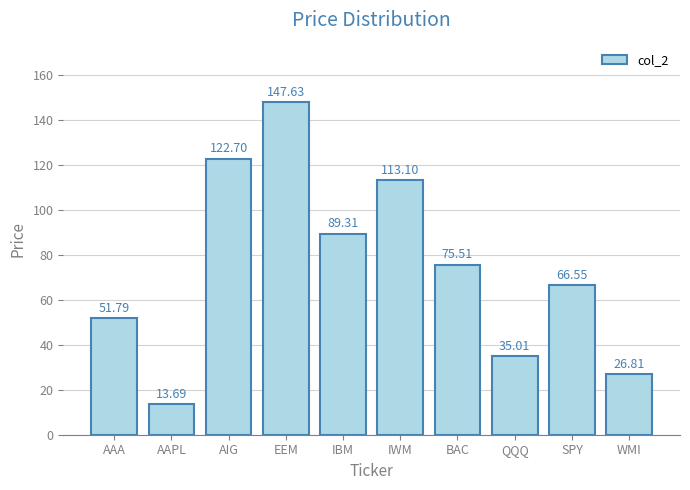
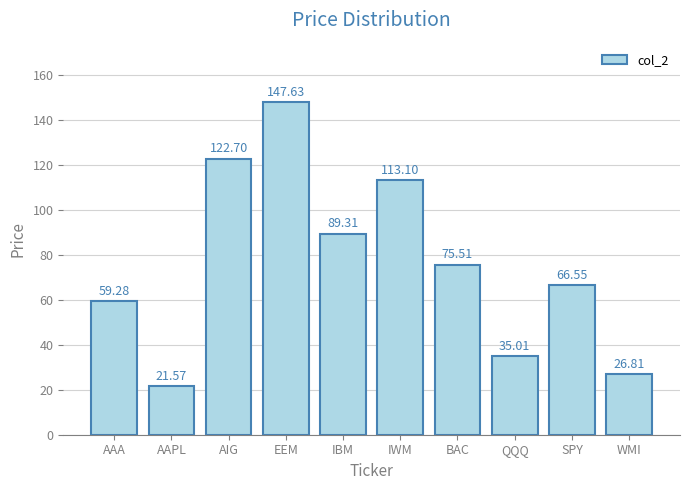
AAA: 51.79 -> 59.28
AAPL: 13.69 -> 21.57
